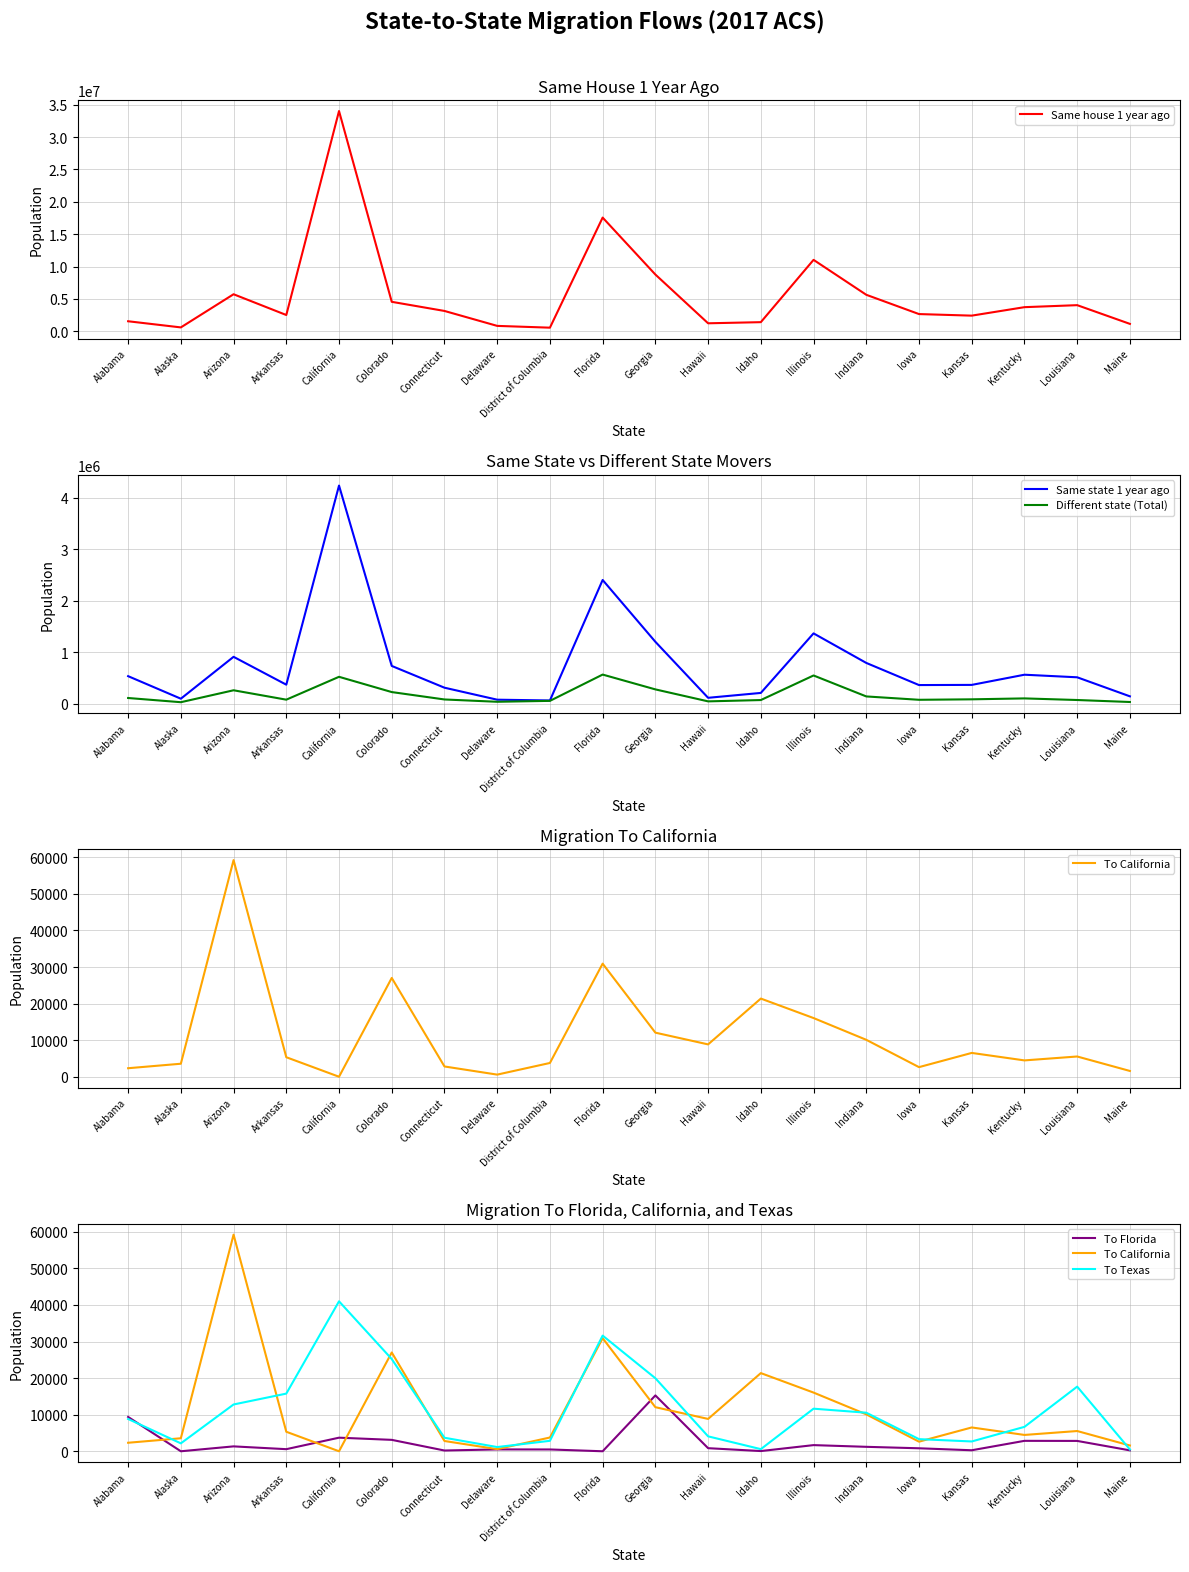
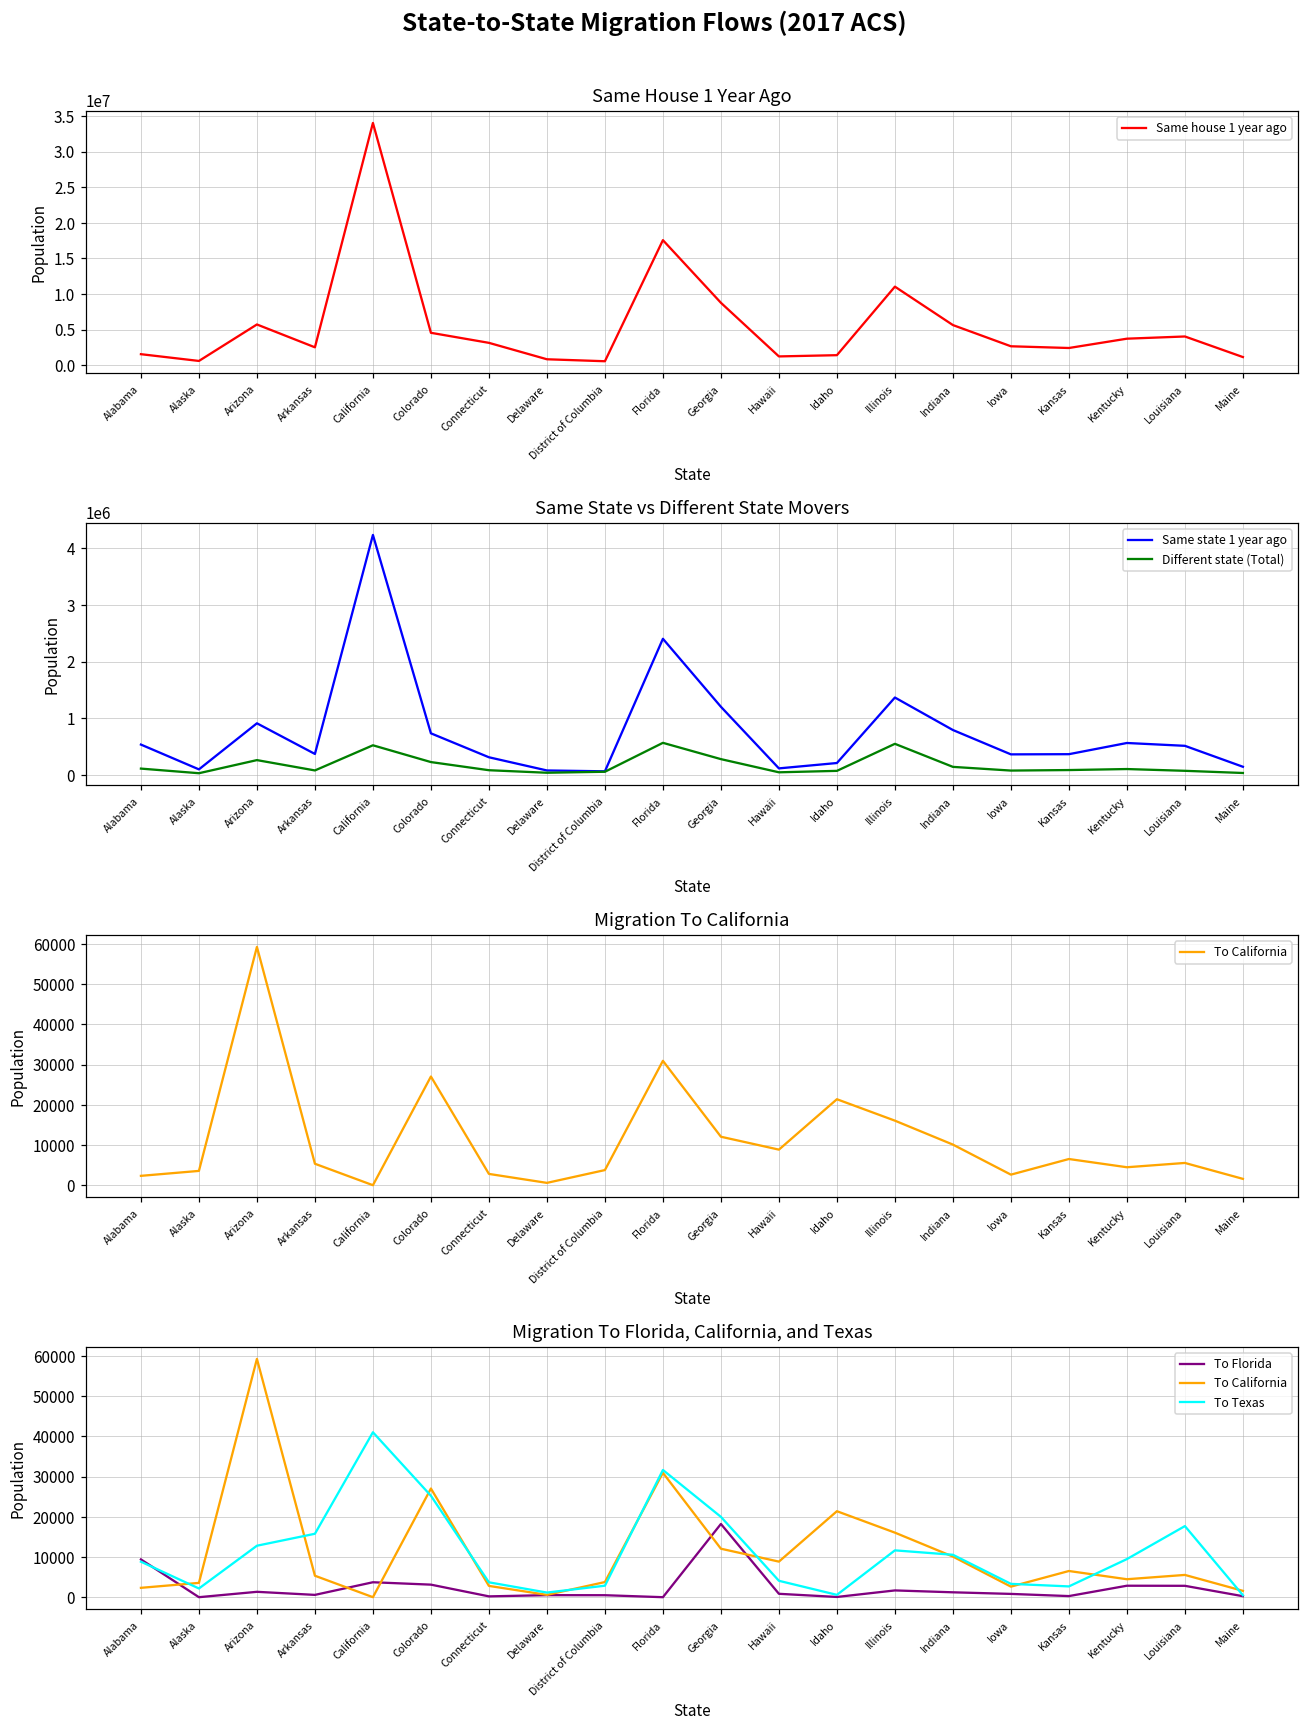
Migration To Florida, California, and Texas, To Florida, Georgia: 15000 -> 18000
Migration To Florida, California, and Texas, To Texas, Kentucky: 7000 -> 9000
